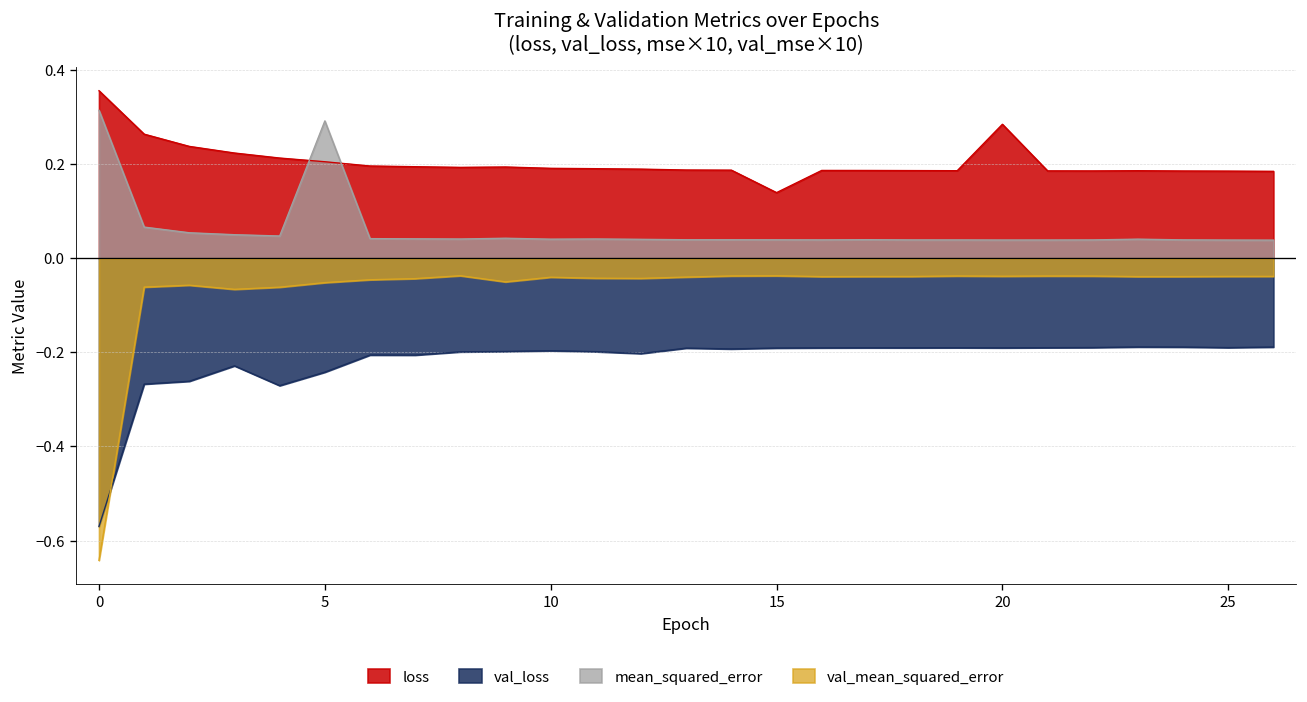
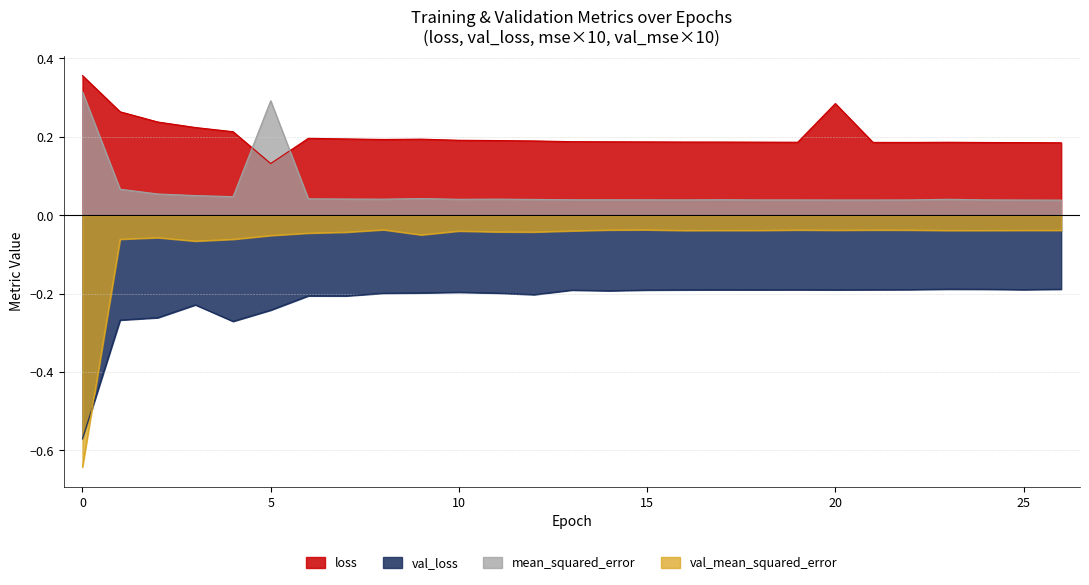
loss, 5: 0.21 -> 0.13
loss, 15: 0.14 -> 0.19
